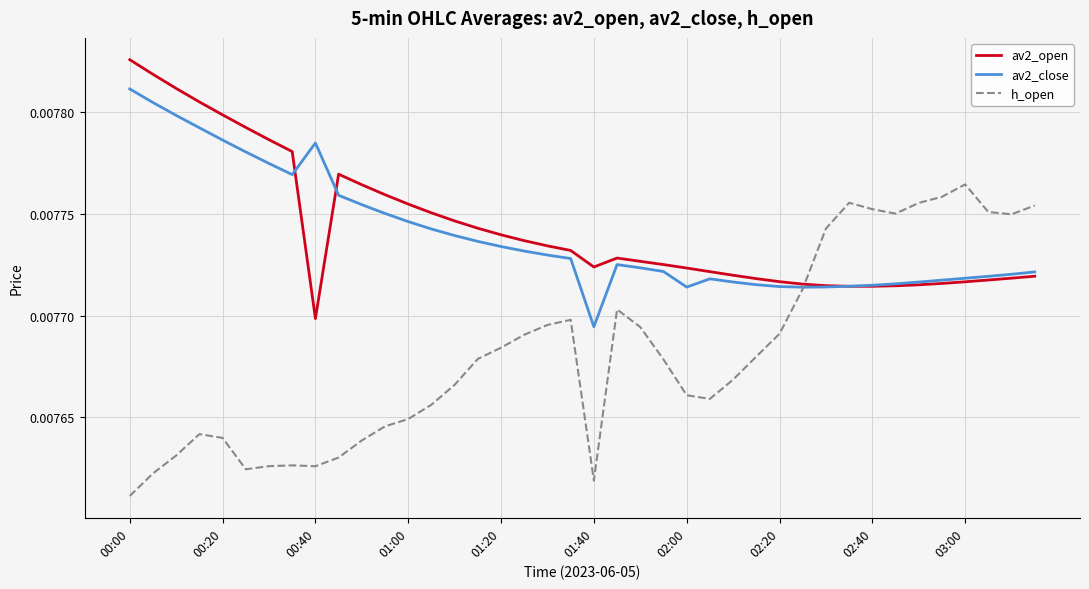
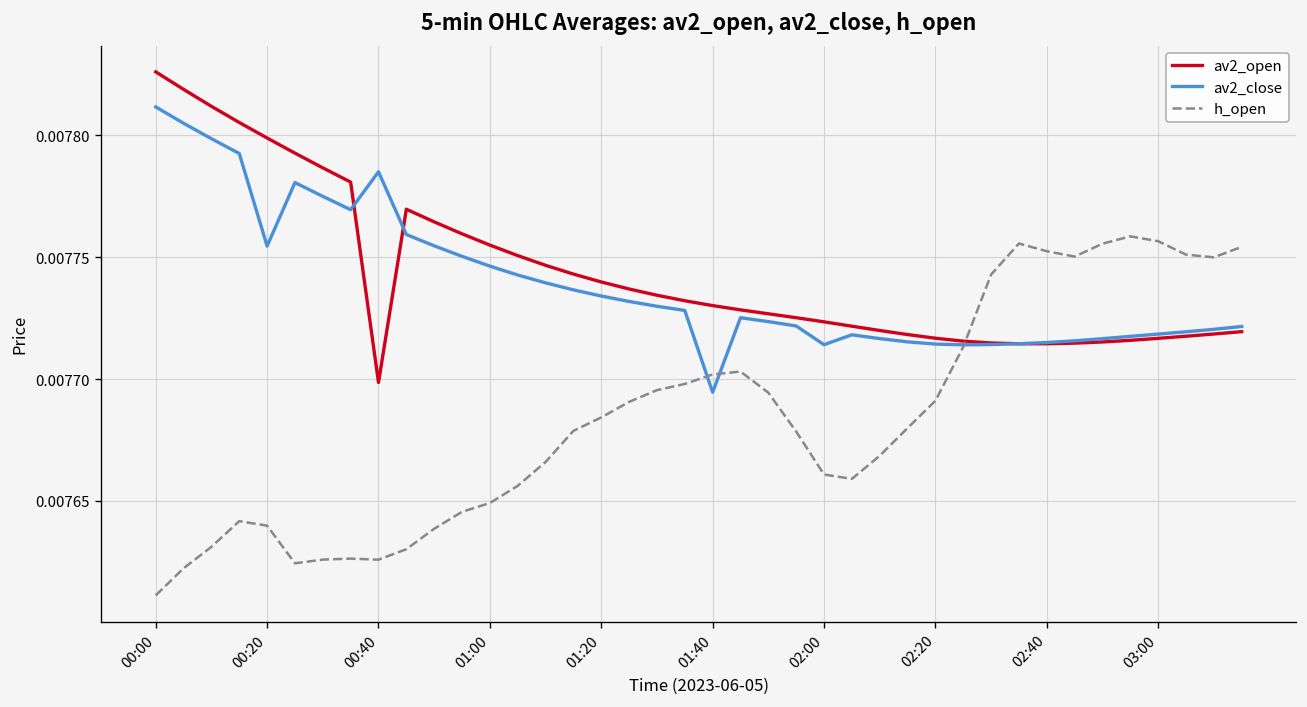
av2_close, 00:20: 0.007786 -> 0.007754
av2_open, 01:40: 0.007724 -> 0.007730
h_open, 01:40: 0.007619 -> 0.007702
h_open, 03:00: 0.007765 -> 0.007756
